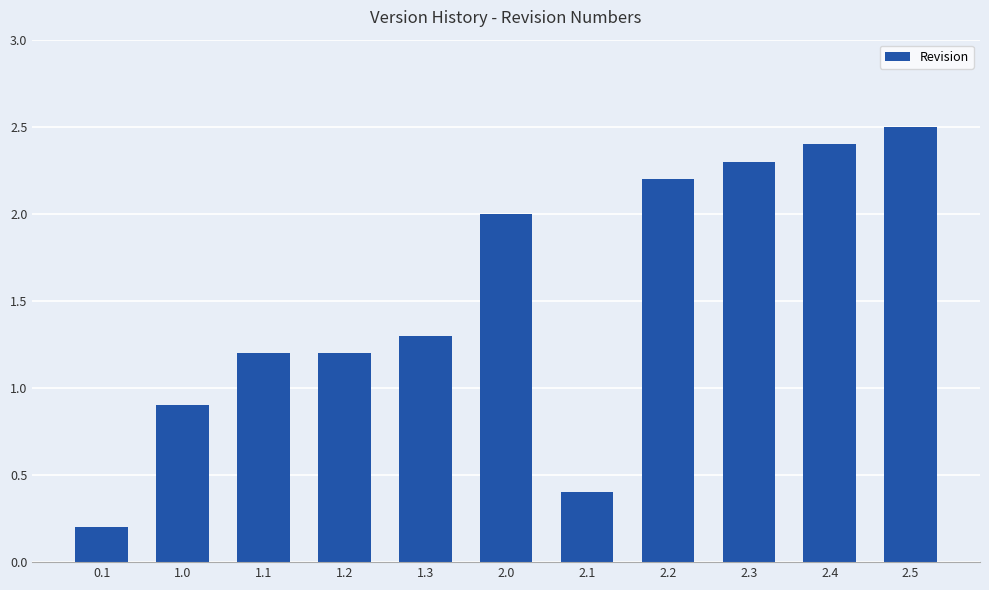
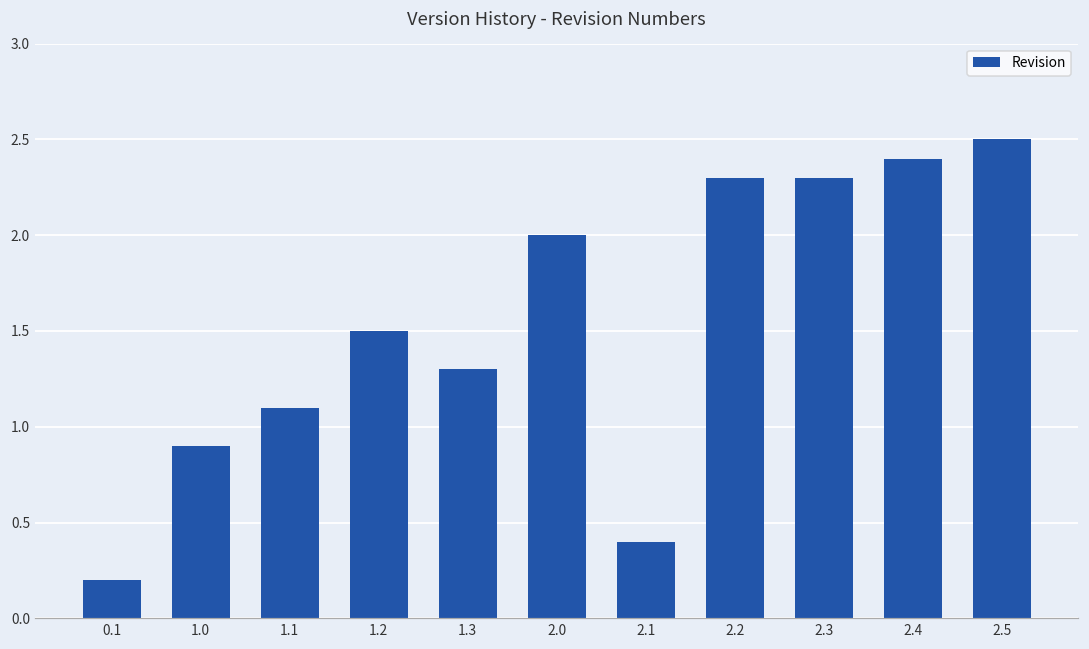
1.1: 1.2 -> 1.1
1.2: 1.2 -> 1.5
2.2: 2.2 -> 2.3
